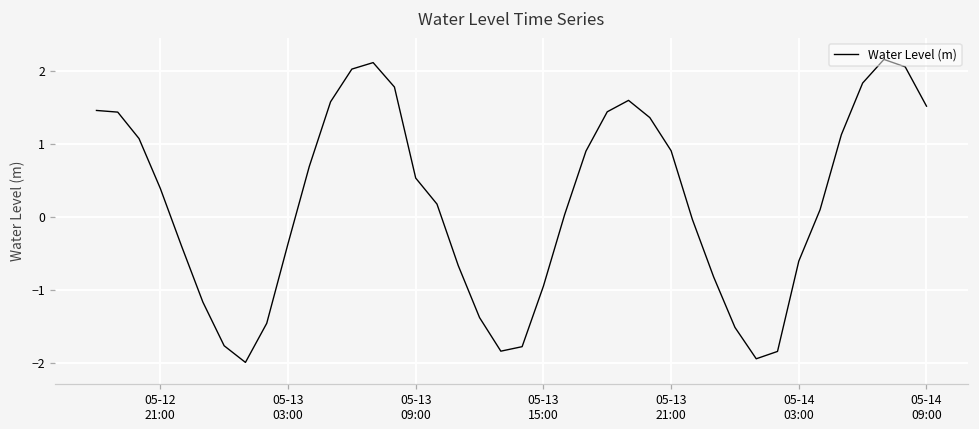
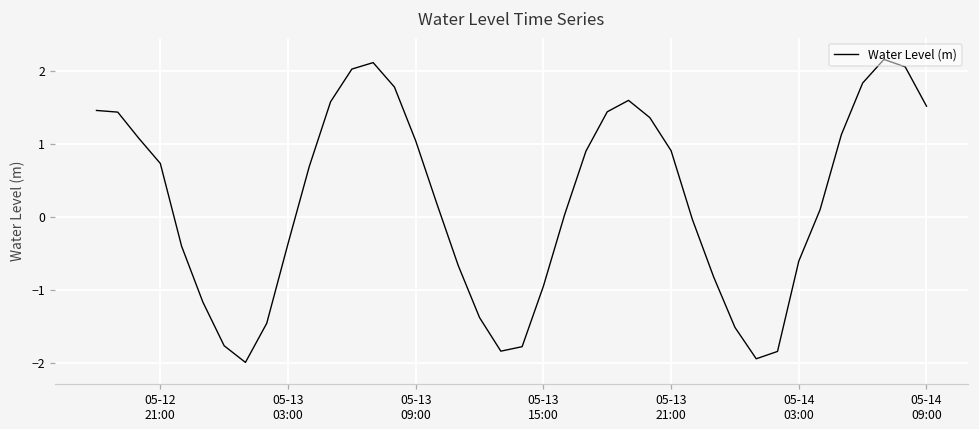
05-12 21:00: 0.4 -> 0.7
05-13 09:00: 0.5 -> 1.0
